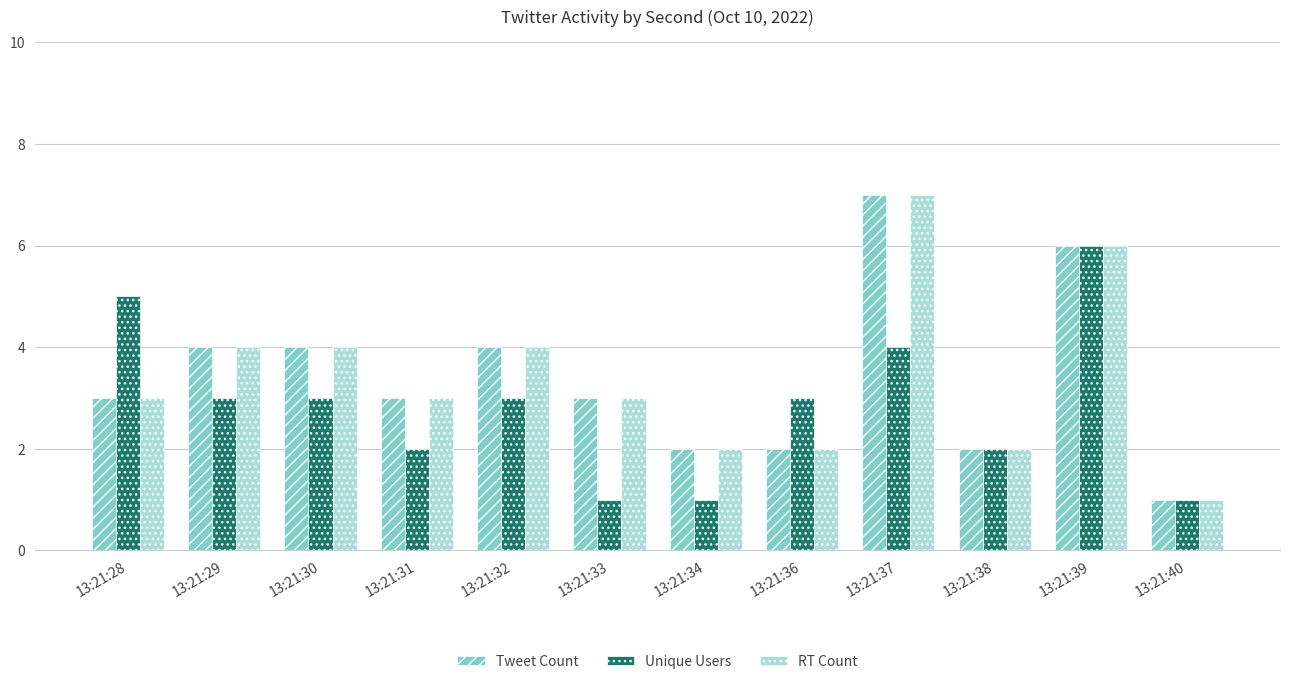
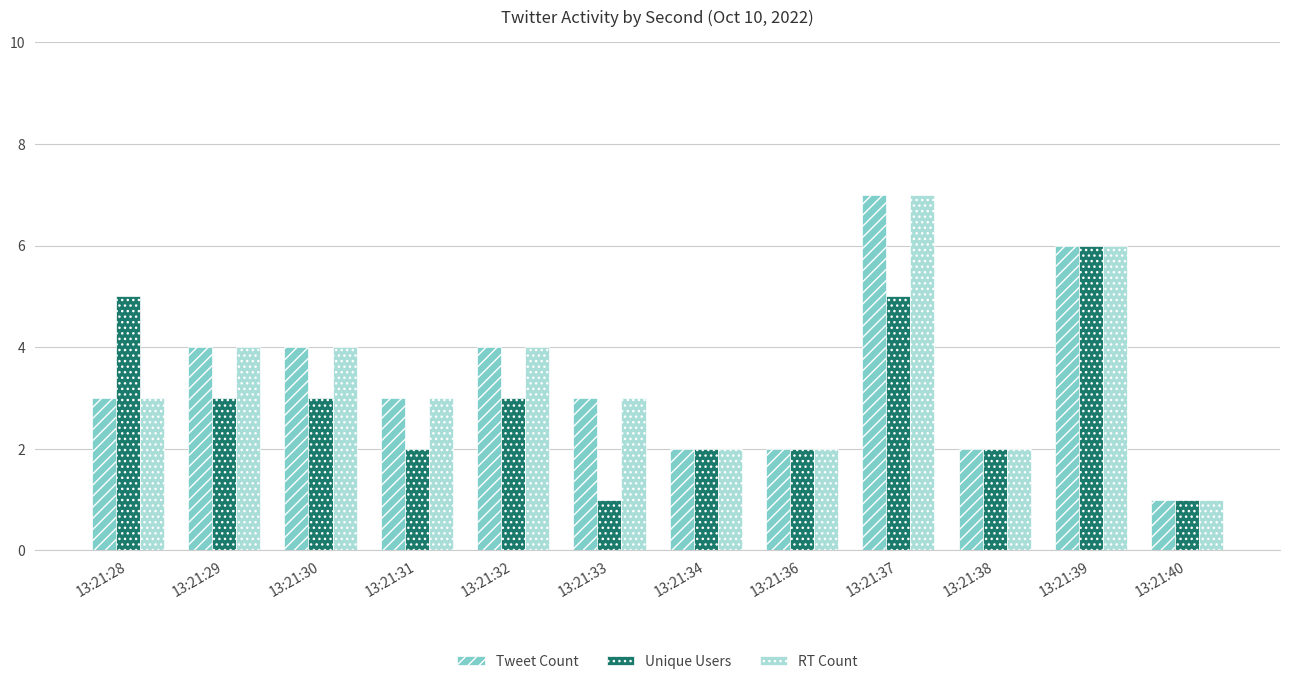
Unique Users, 13:21:34: 1 -> 2
Unique Users, 13:21:36: 3 -> 2
Unique Users, 13:21:37: 4 -> 5
